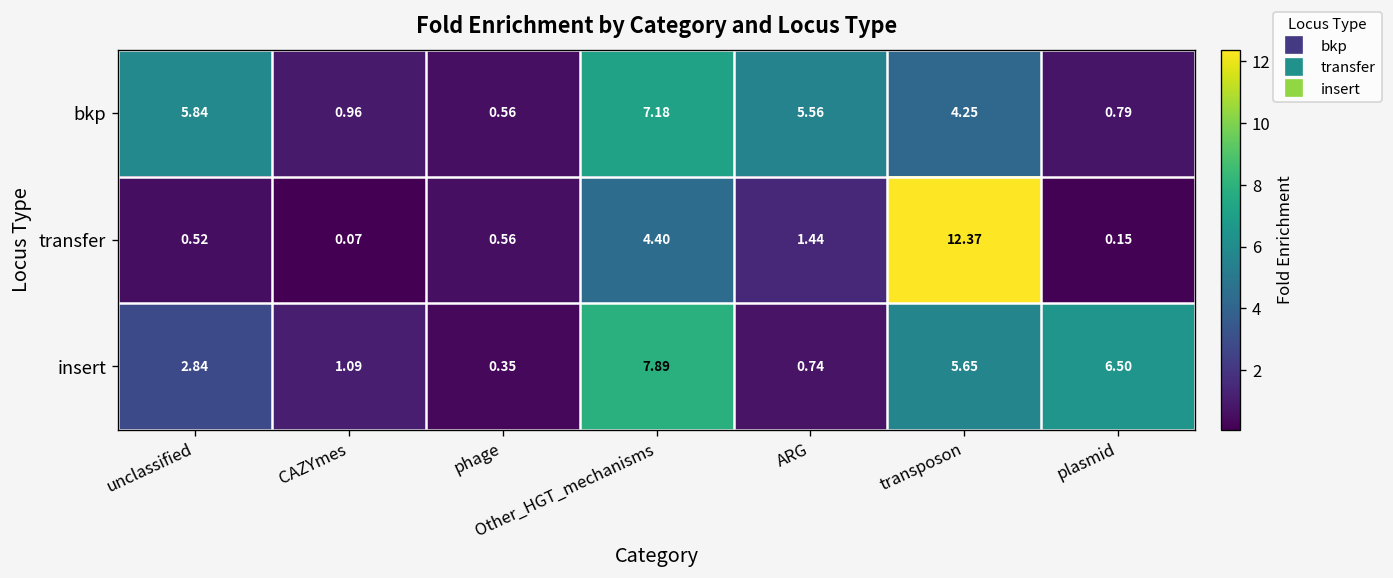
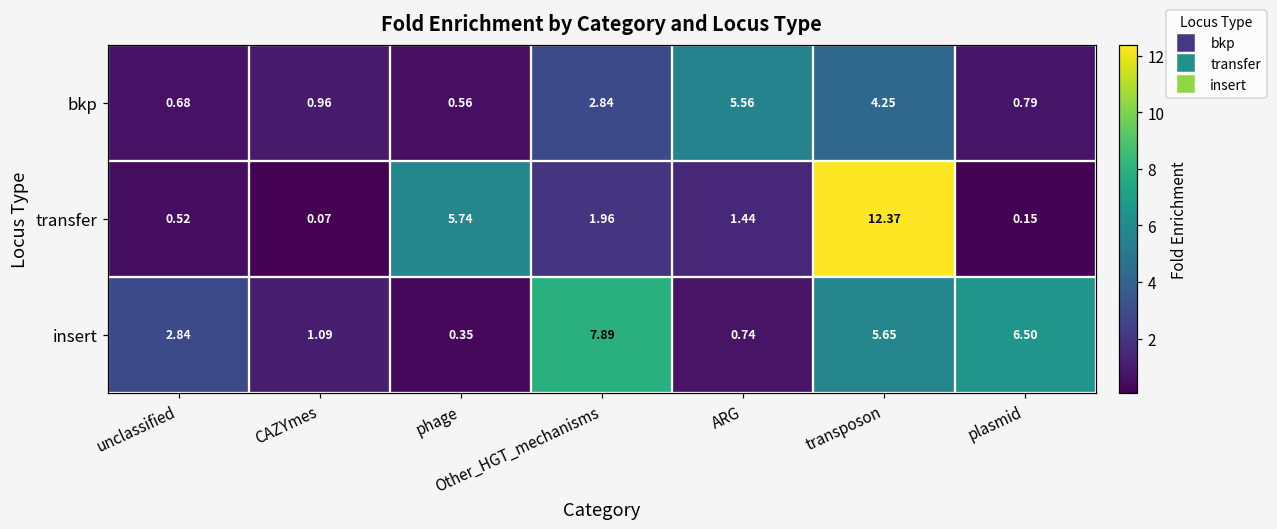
bkp, unclassified: 5.84 -> 0.68
bkp, Other_HGT_mechanisms: 7.18 -> 2.84
transfer, phage: 0.56 -> 5.74
transfer, Other_HGT_mechanisms: 4.40 -> 1.96
